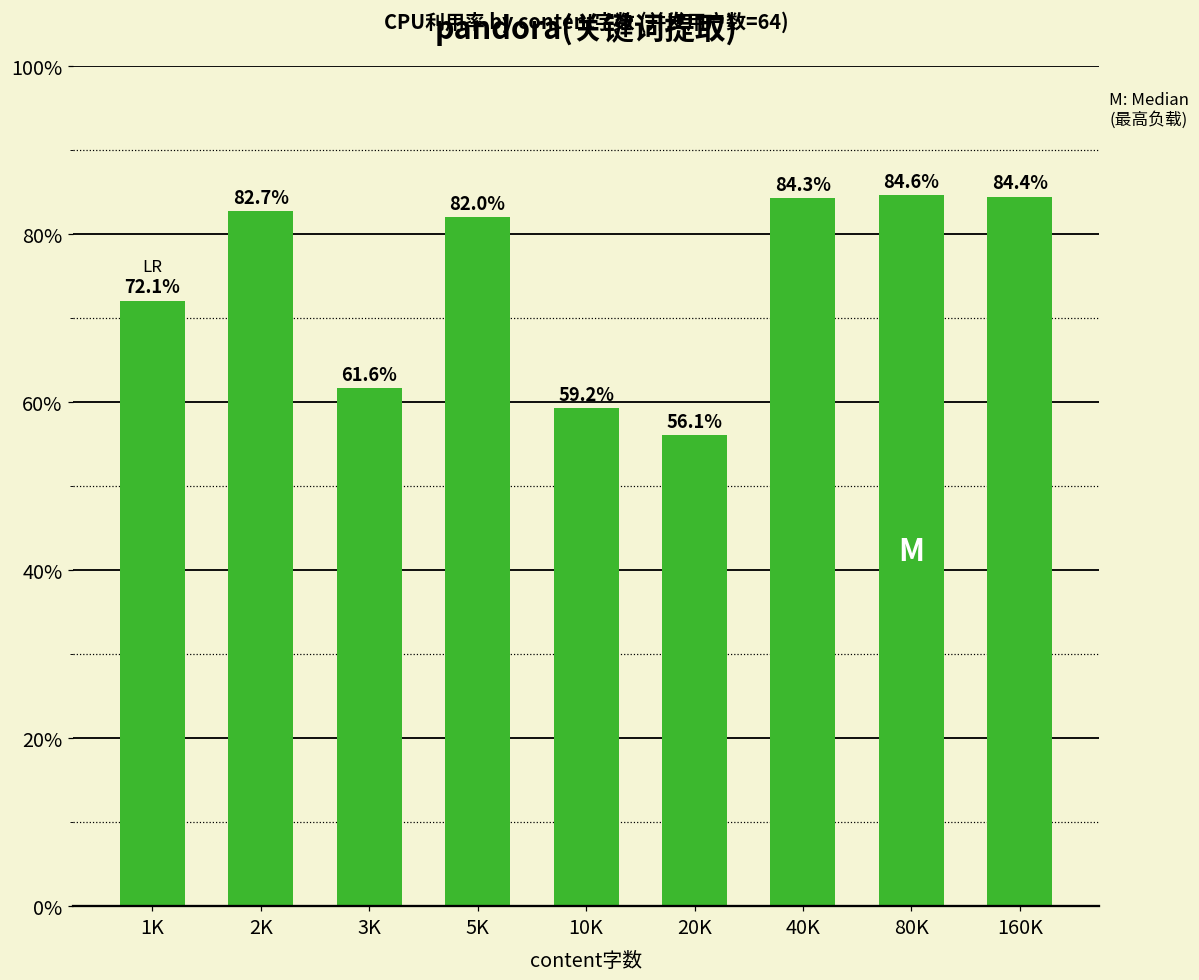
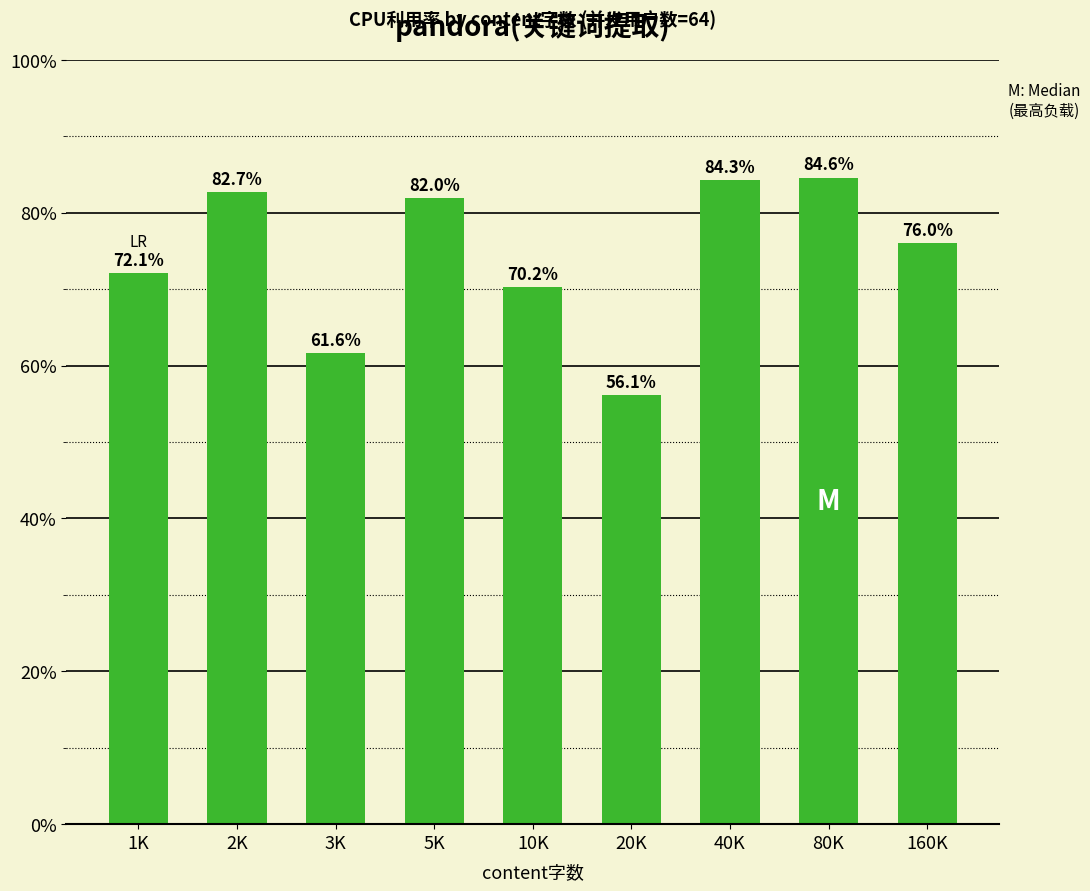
10K: 59.2% -> 70.2%
160K: 84.4% -> 76.0%
